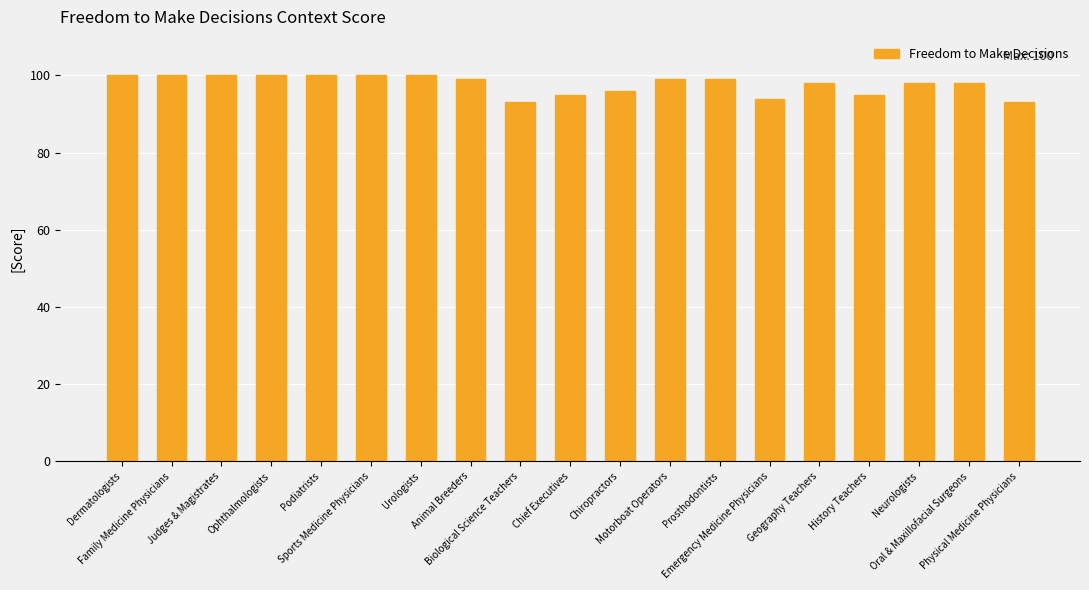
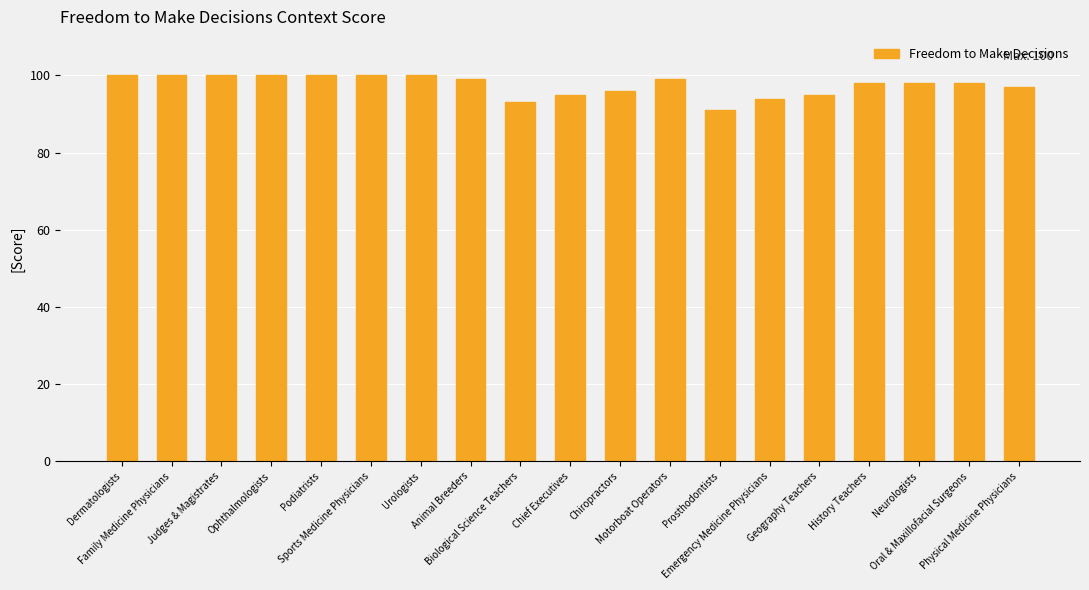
Prosthodontists: 99 -> 91
Geography Teachers: 98 -> 95
History Teachers: 95 -> 98
Physical Medicine Physicians: 93 -> 97
